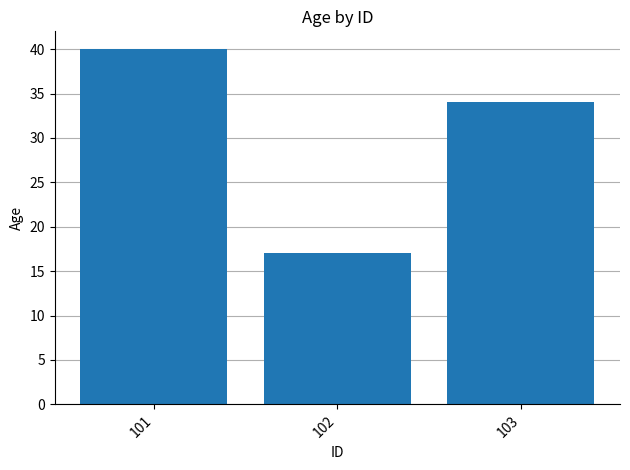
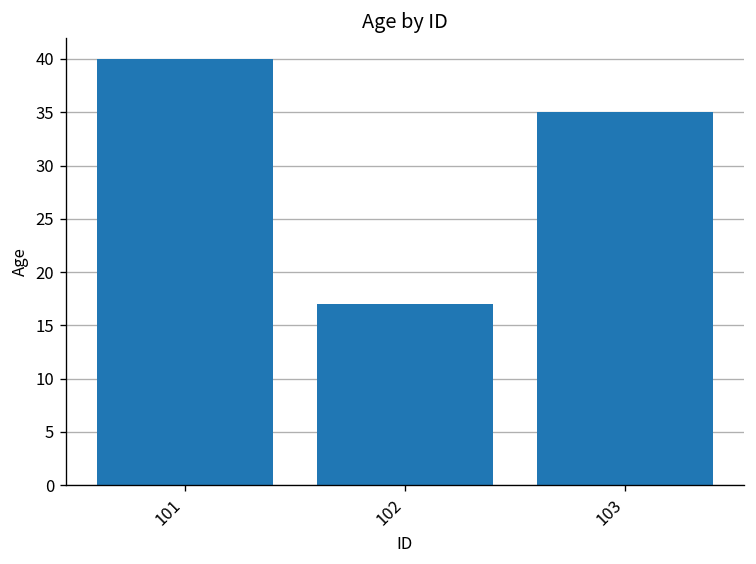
103: 34 -> 35
